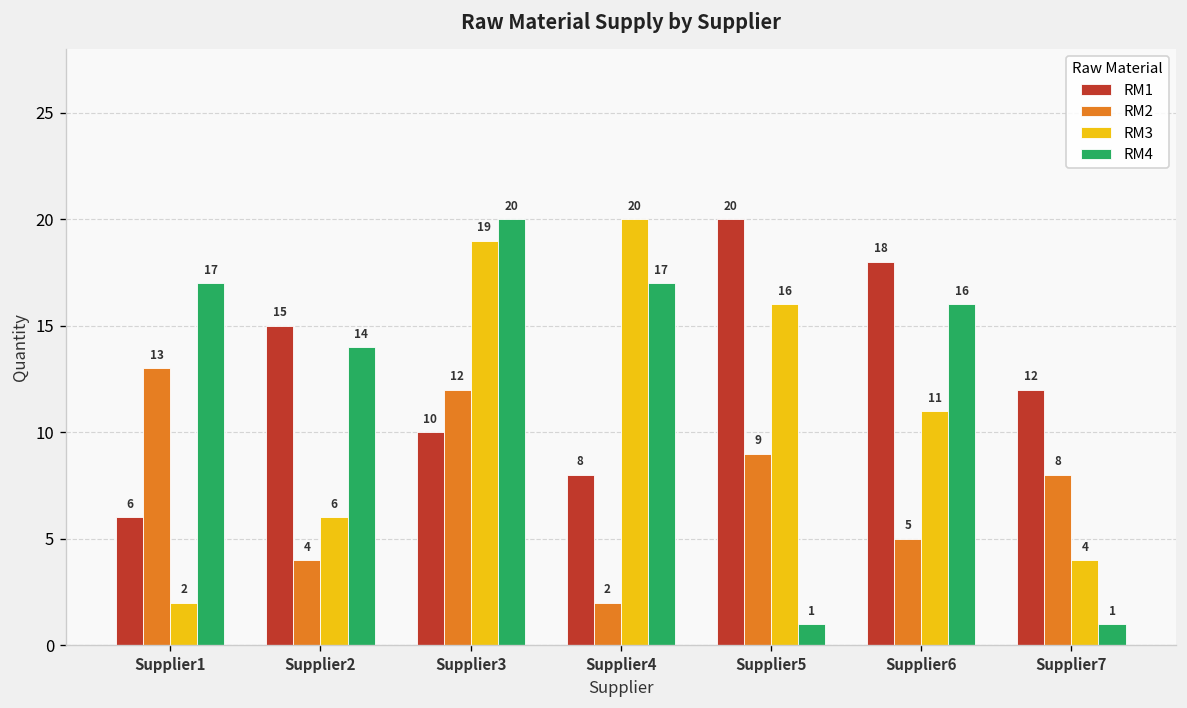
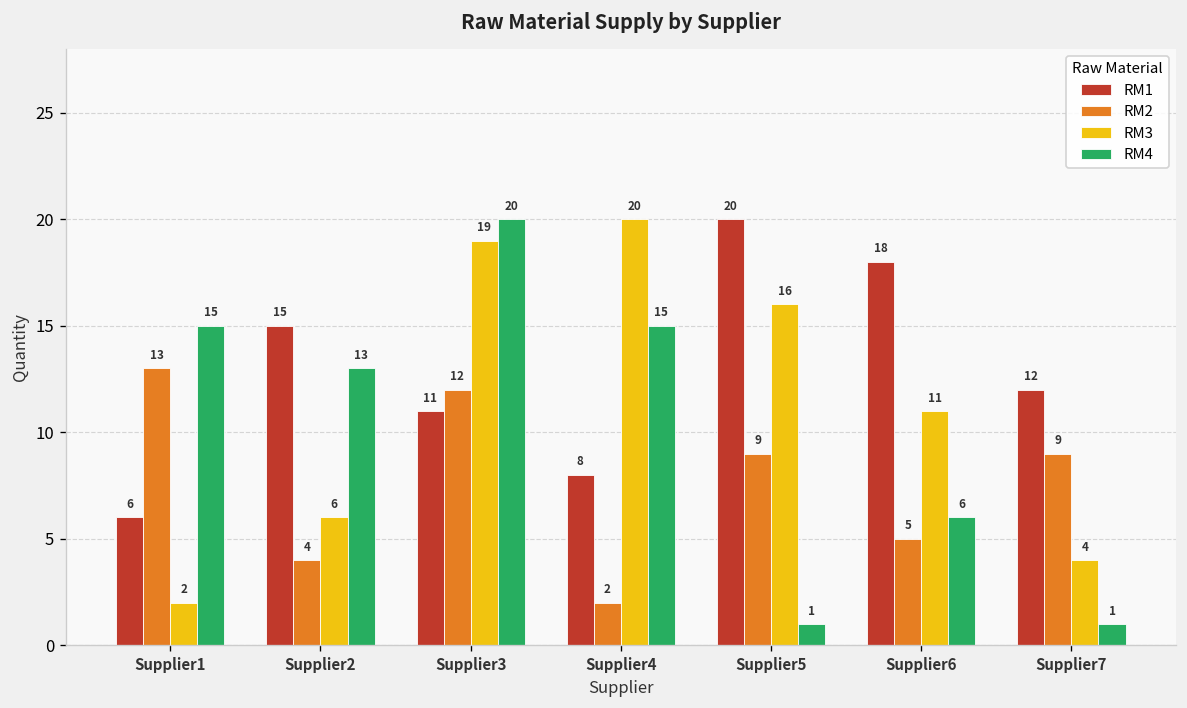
RM4, Supplier1: 17 -> 15
RM4, Supplier2: 14 -> 13
RM1, Supplier3: 10 -> 11
RM4, Supplier4: 17 -> 15
RM4, Supplier6: 16 -> 6
RM2, Supplier7: 8 -> 9
